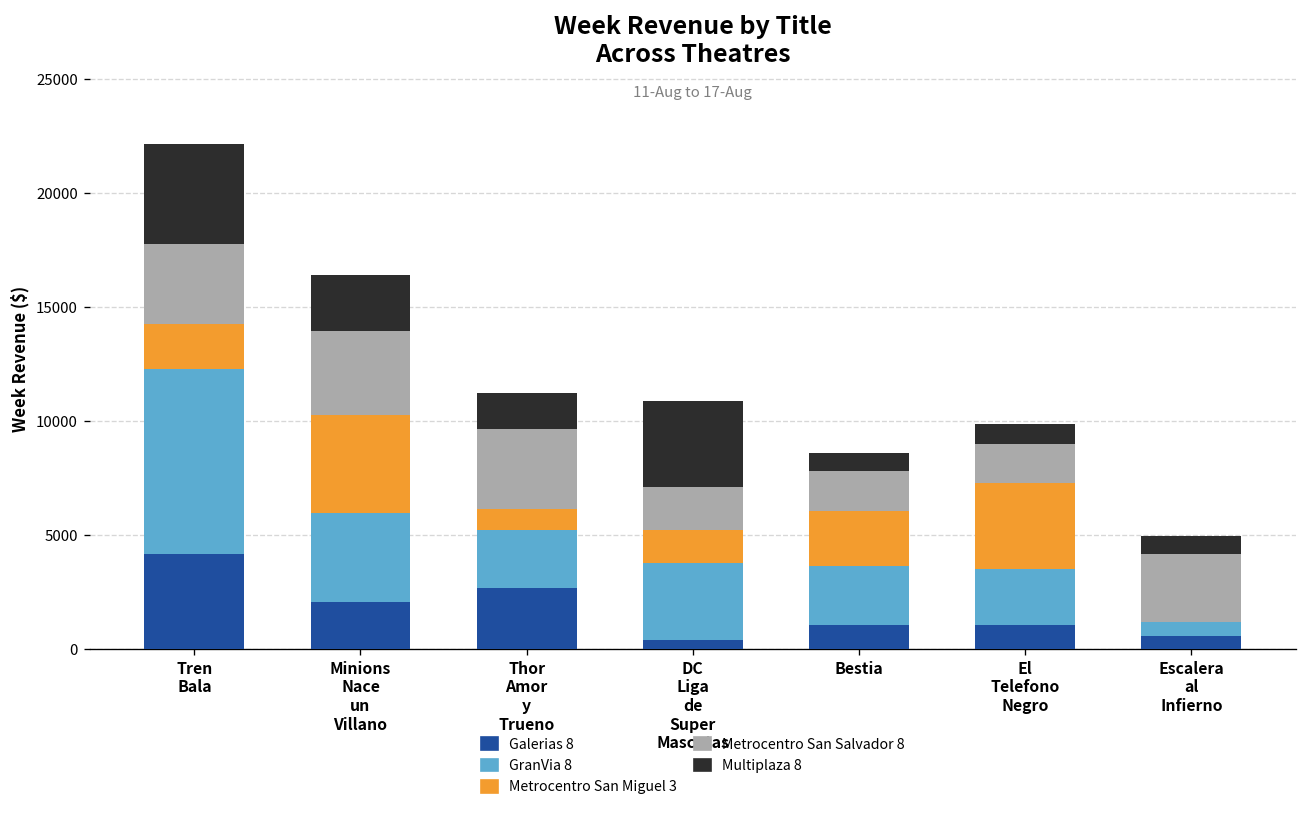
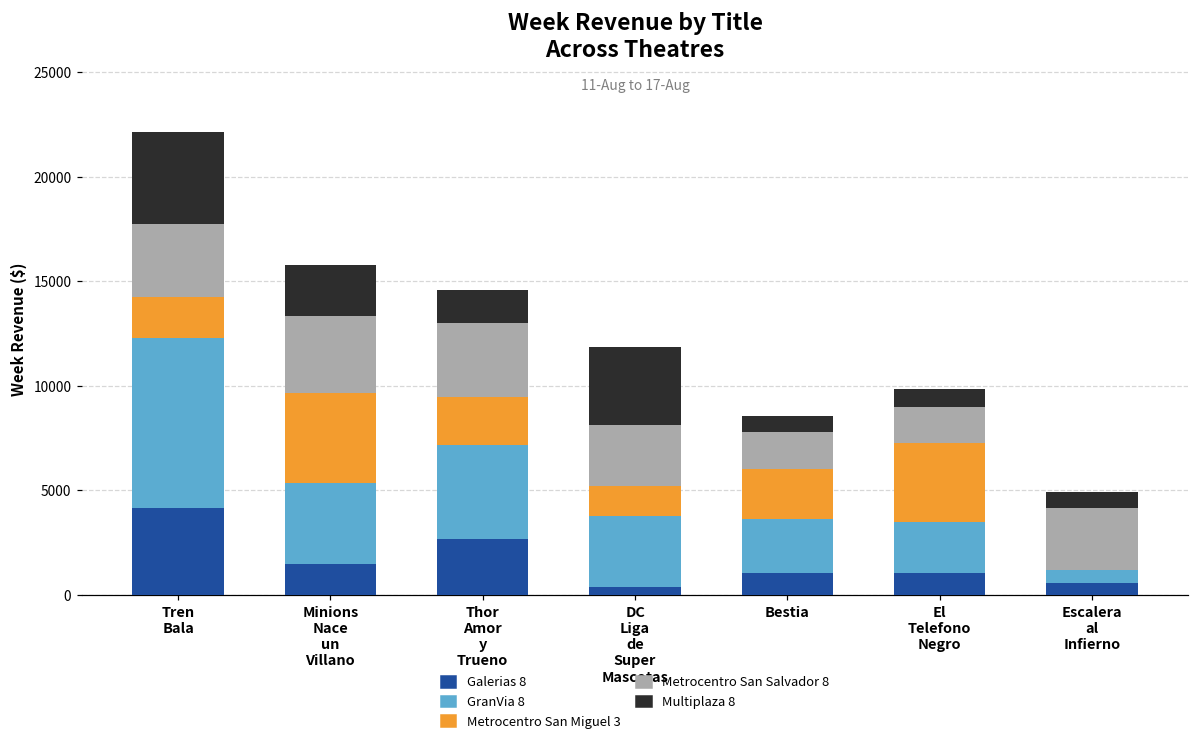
Galerias 8, Minions Nace un Villano: 2100 -> 1500
GranVia 8, Thor Amor y Trueno: 2500 -> 4500
Metrocentro San Miguel 3, Thor Amor y Trueno: 900 -> 2300
Metrocentro San Salvador 8, DC Liga de Super Mascotas: 1900 -> 2900
